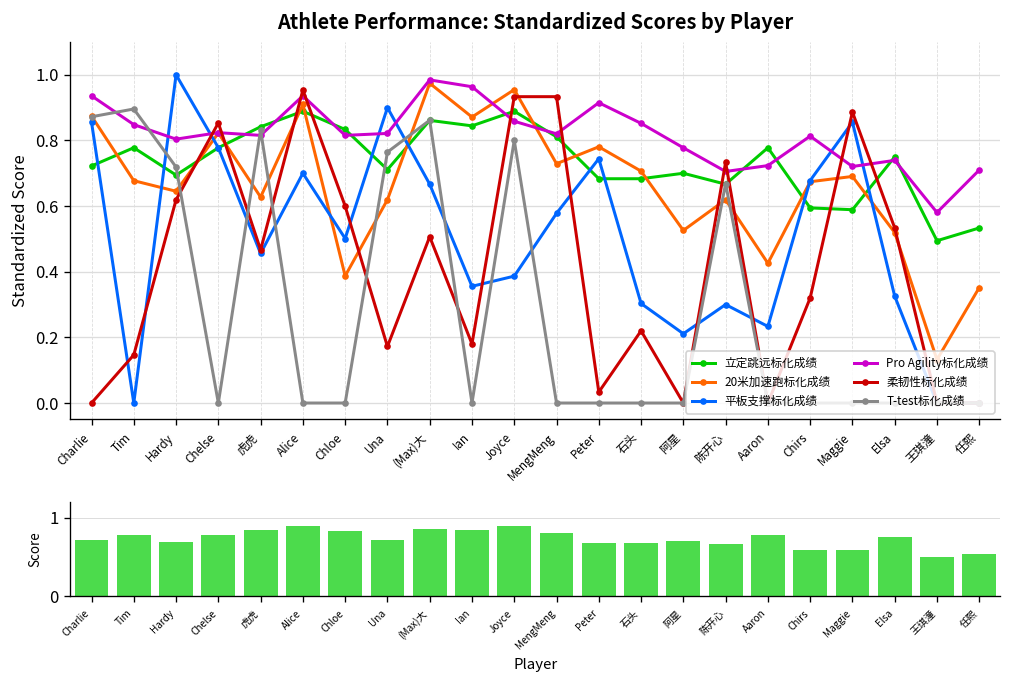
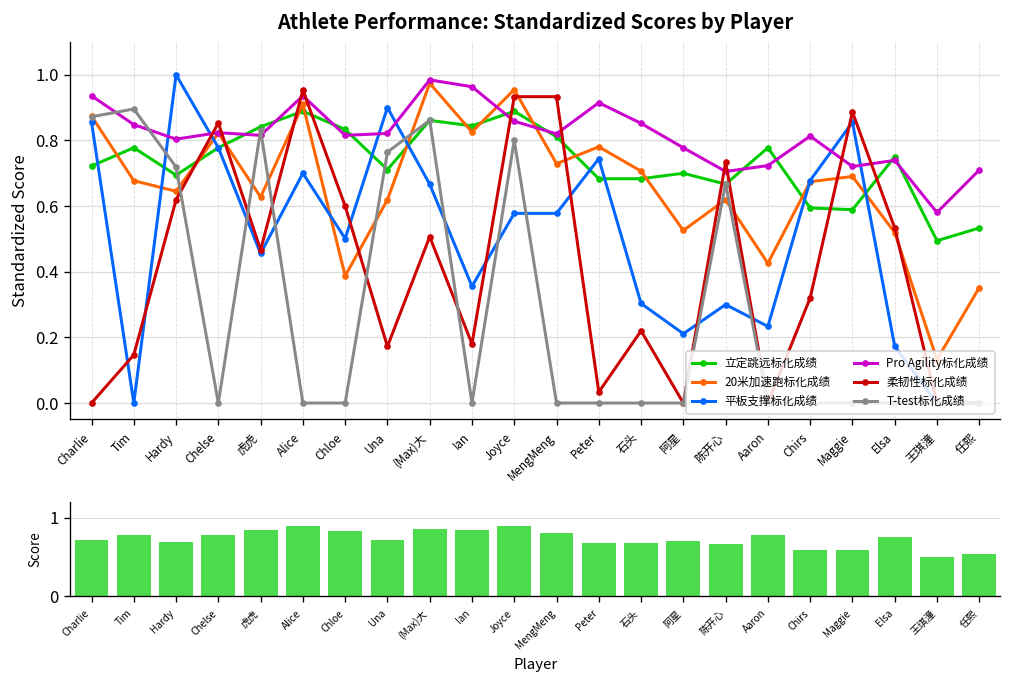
Athlete Performance: Standardized Scores by Player, 20米加速跑标化成绩, Ian: 0.87 -> 0.83
Athlete Performance: Standardized Scores by Player, 平板支撑标化成绩, Joyce: 0.39 -> 0.58
Athlete Performance: Standardized Scores by Player, 平板支撑标化成绩, Elsa: 0.33 -> 0.17
